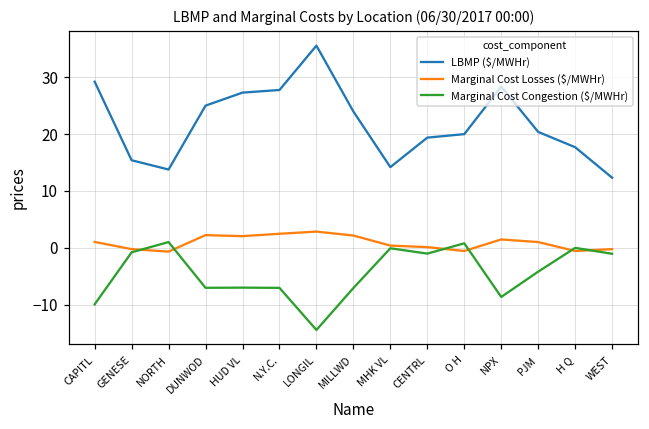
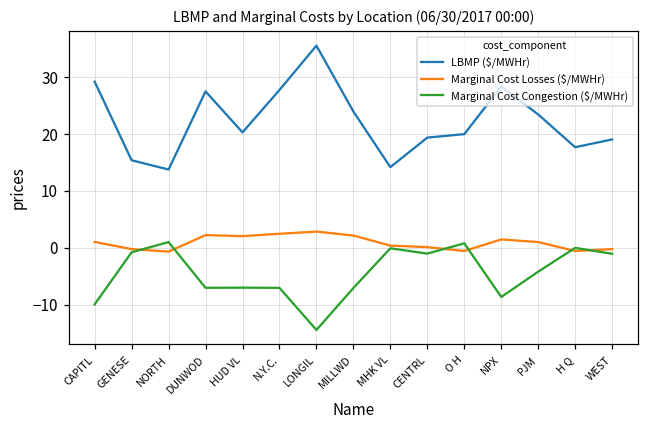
LBMP ($/MWHr), DUNWOD: 25 -> 28
LBMP ($/MWHr), HUD VL: 27 -> 20
LBMP ($/MWHr), PJM: 20 -> 23
LBMP ($/MWHr), WEST: 12 -> 19
